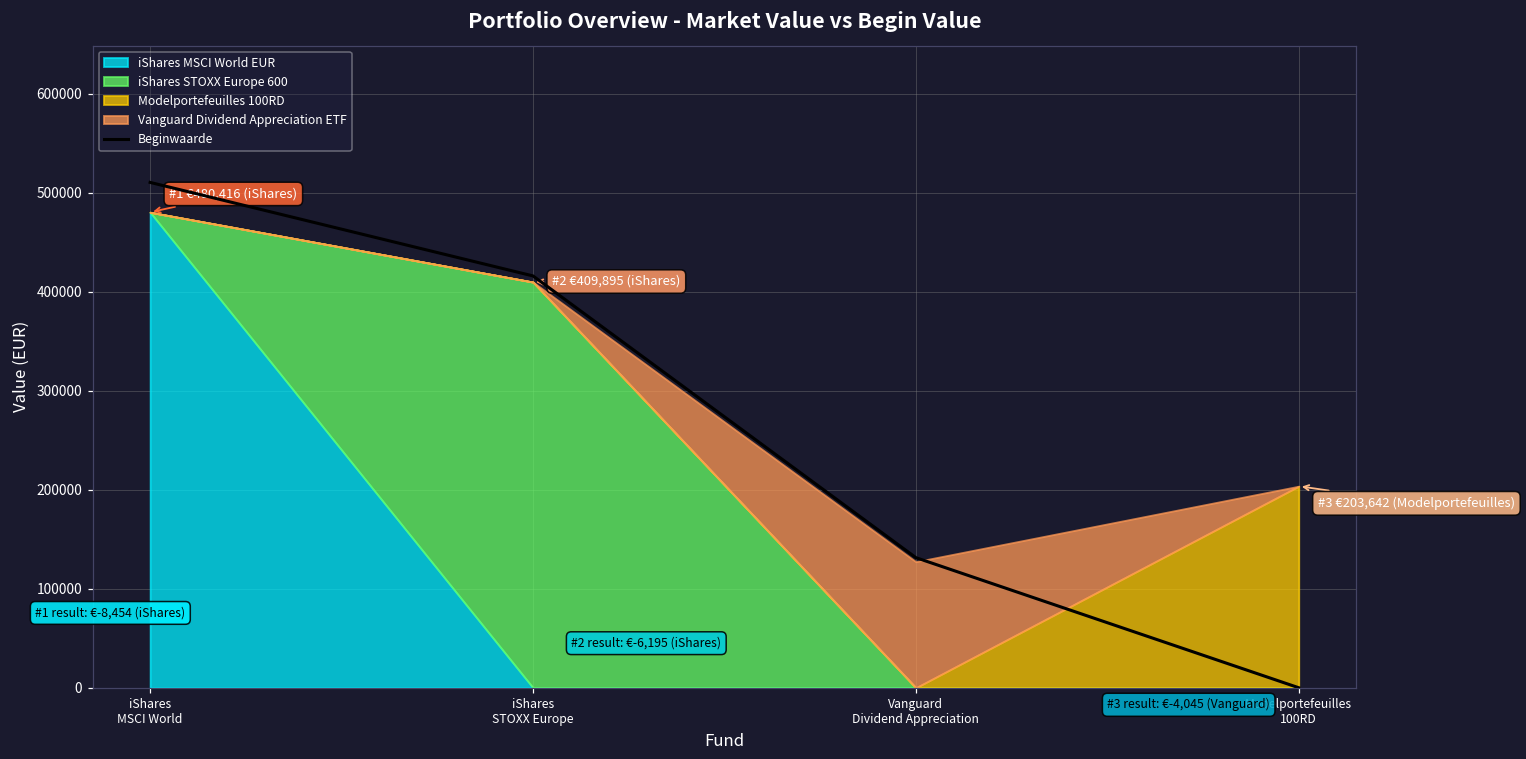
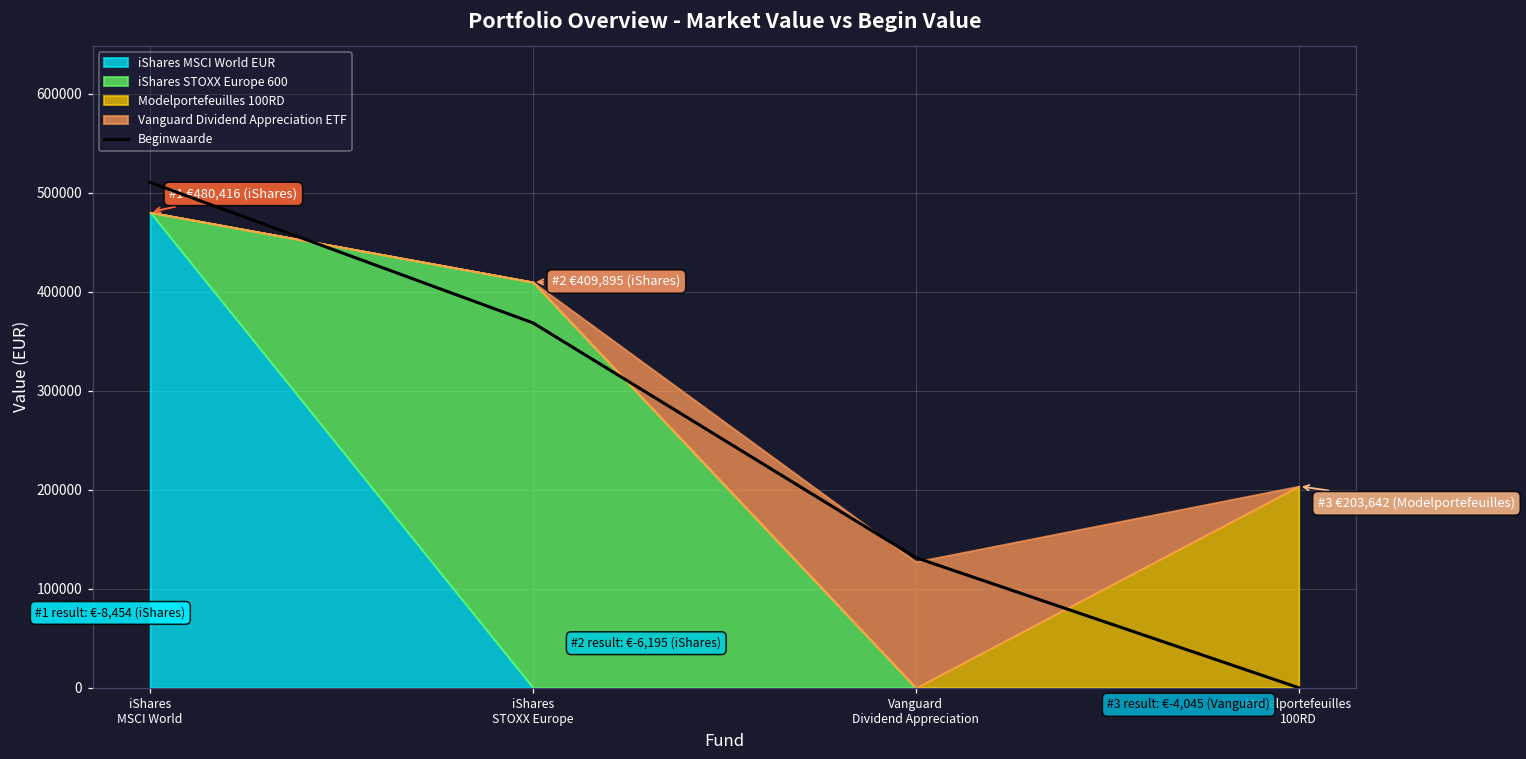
Beginwaarde, iShares STOXX Europe: 420000 -> 370000
